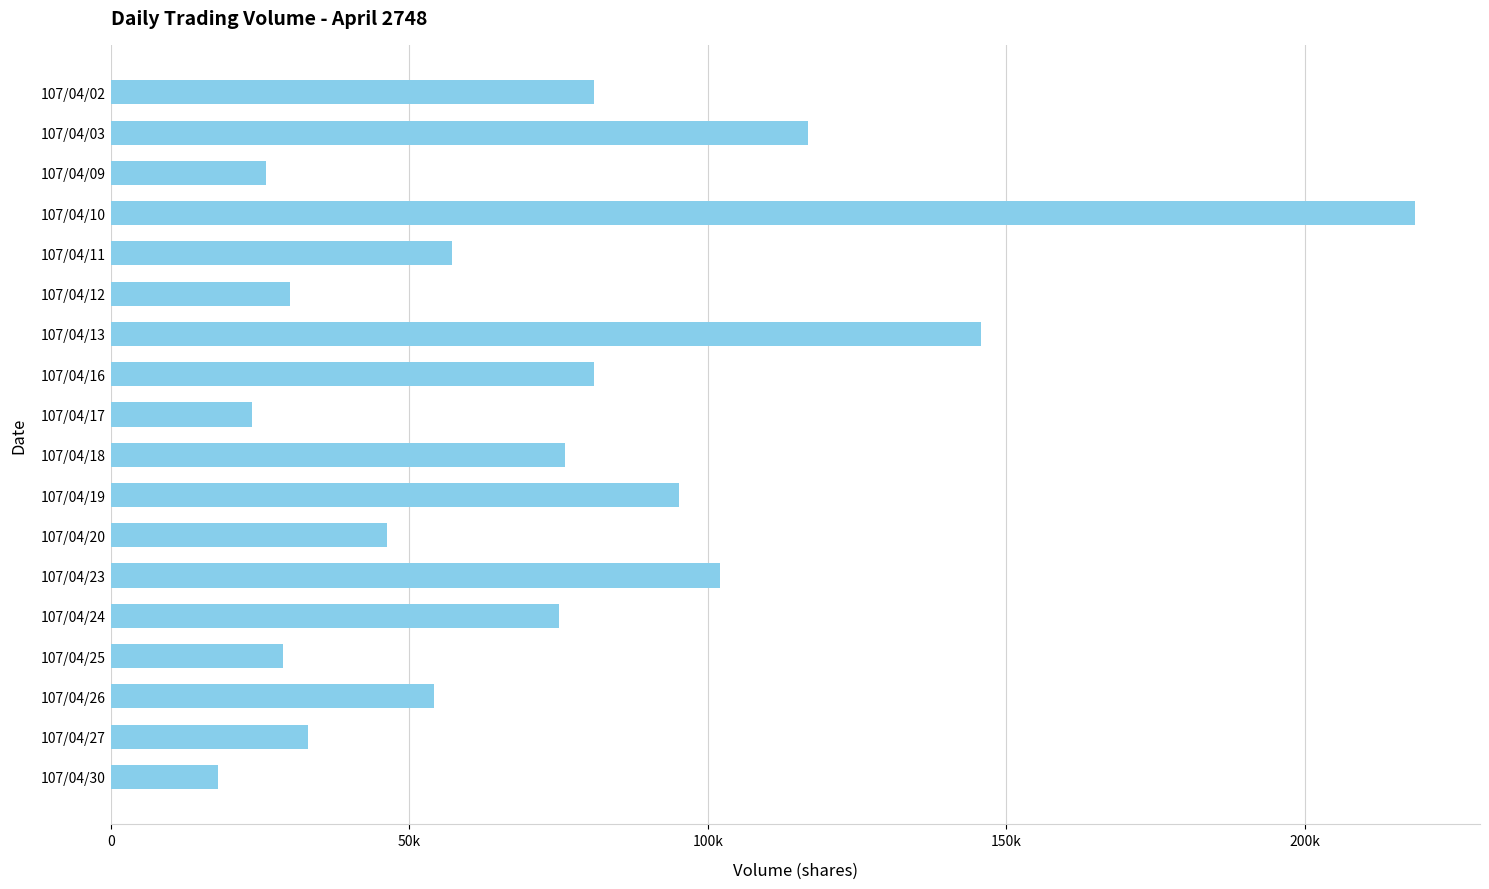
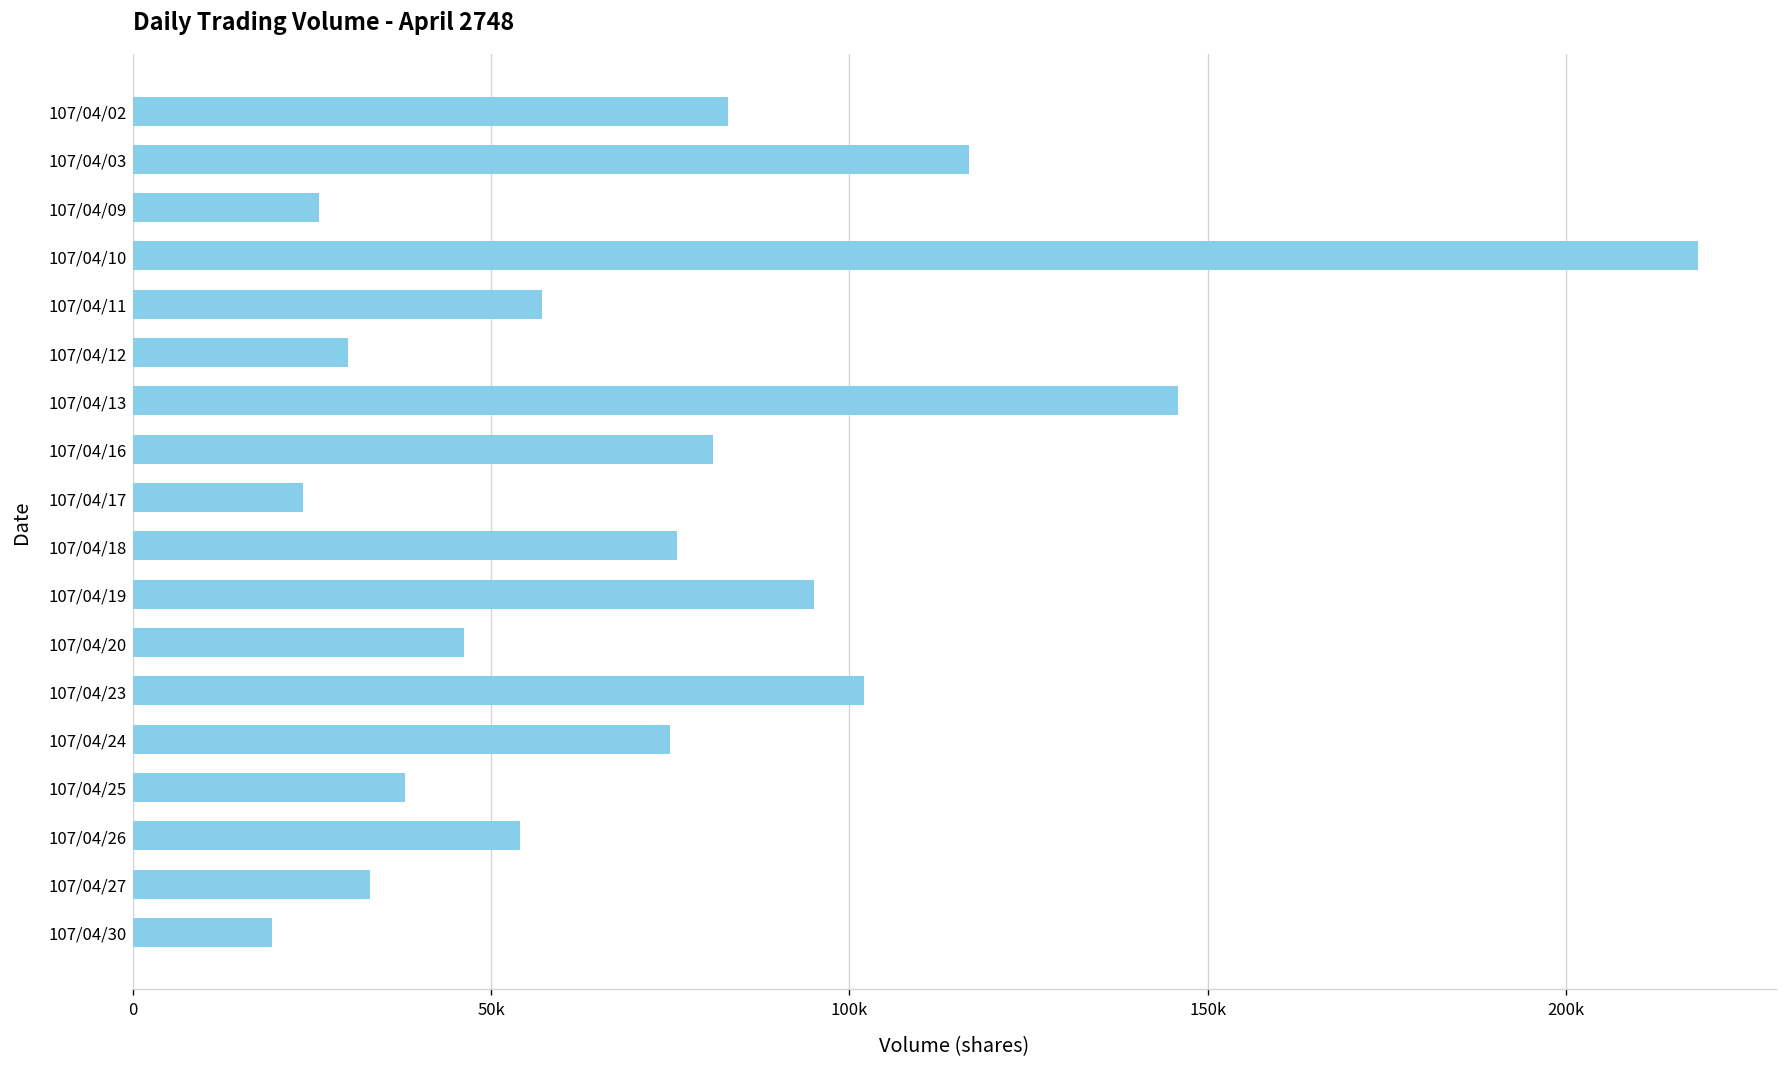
107/04/02: 81000 -> 83000
107/04/25: 29000 -> 38000
107/04/30: 18000 -> 19000
